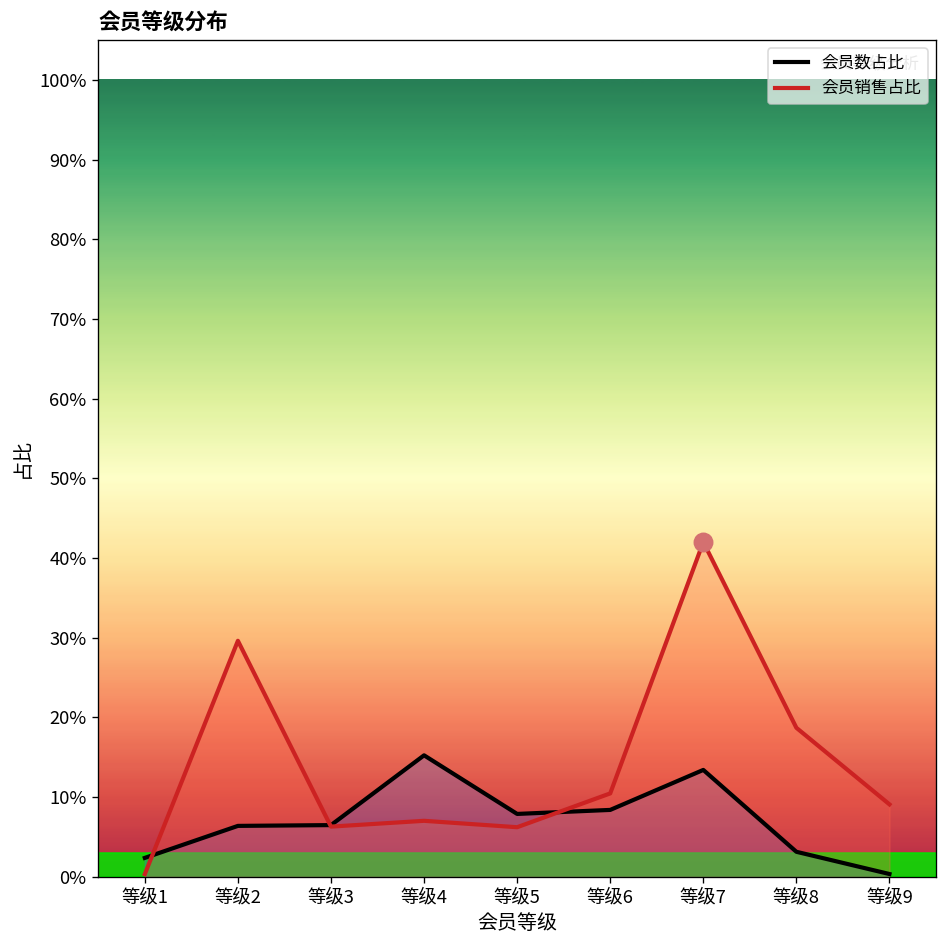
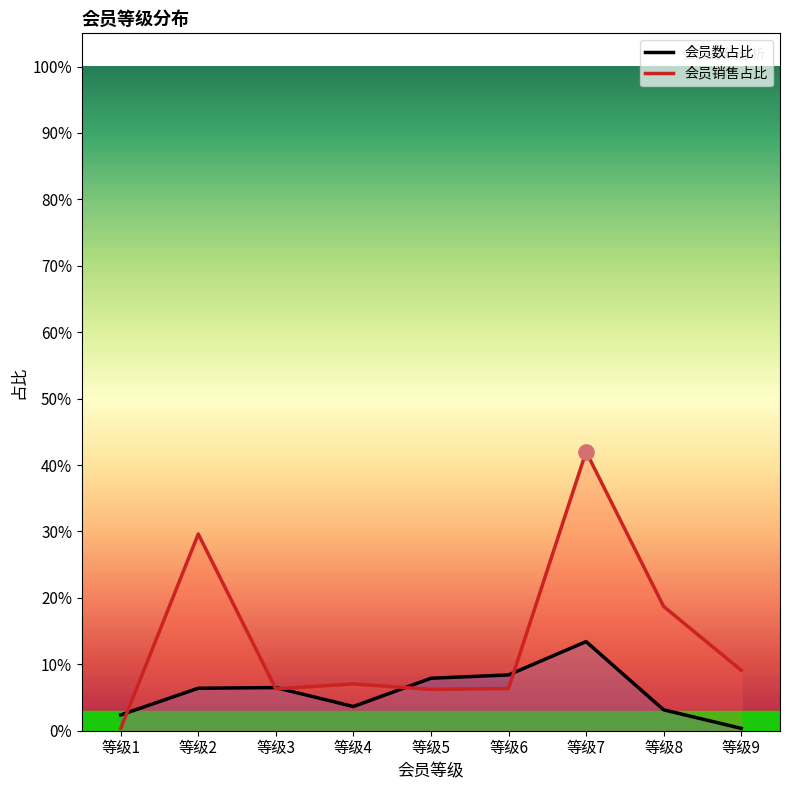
会员数占比, 等级4: 15% -> 4%
会员销售占比, 等级6: 10% -> 6%
